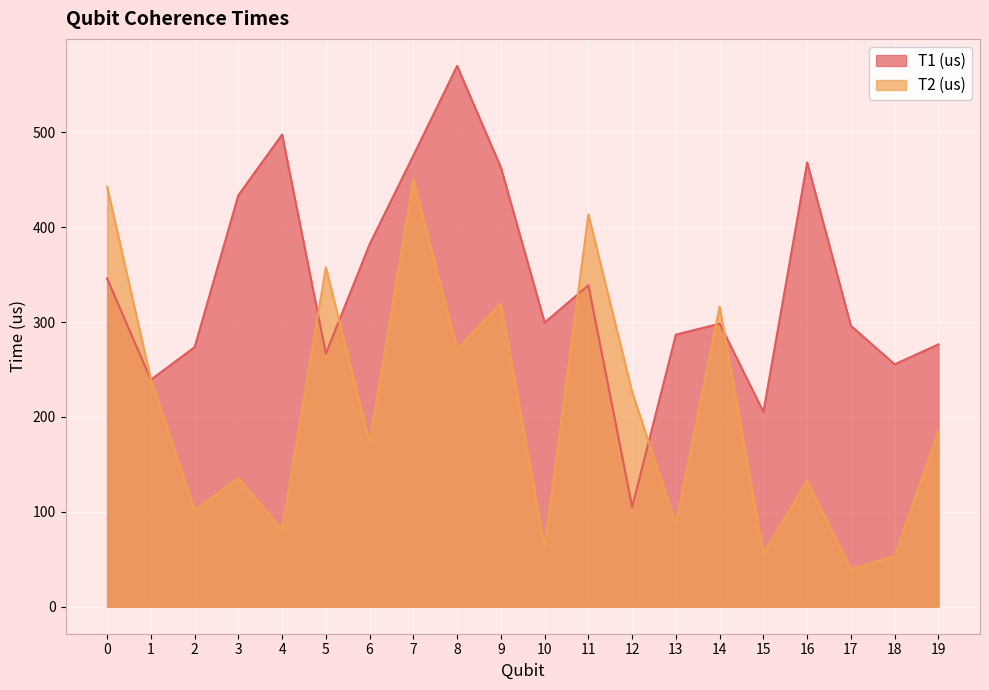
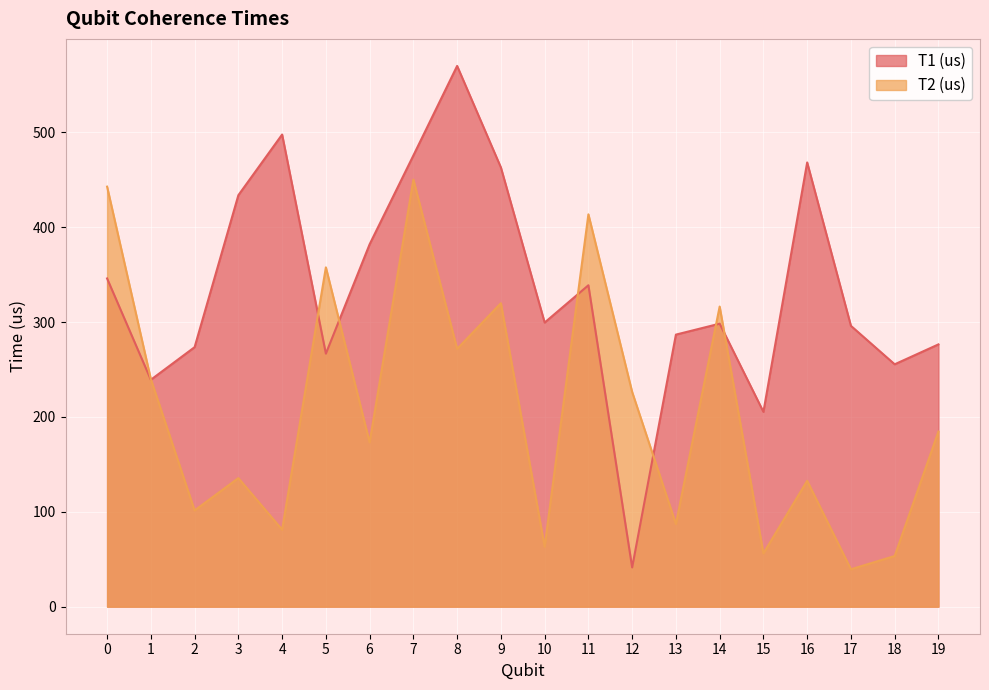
T1 (us), 12: 110 -> 40
